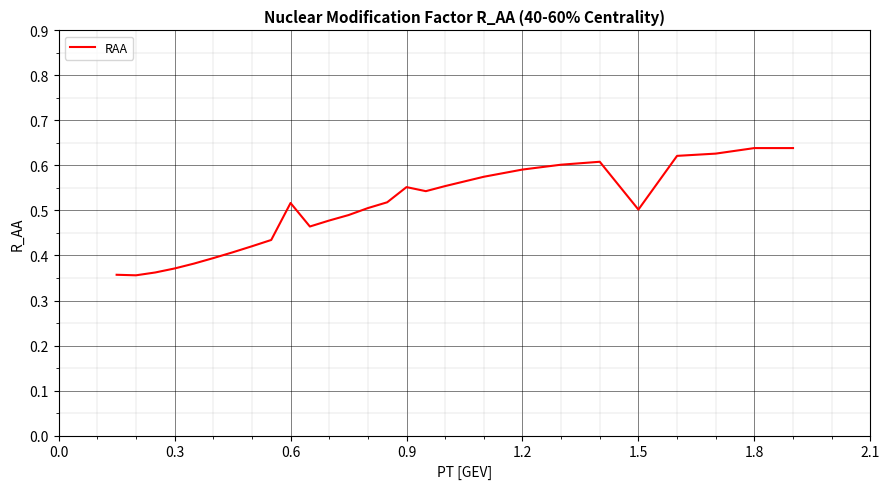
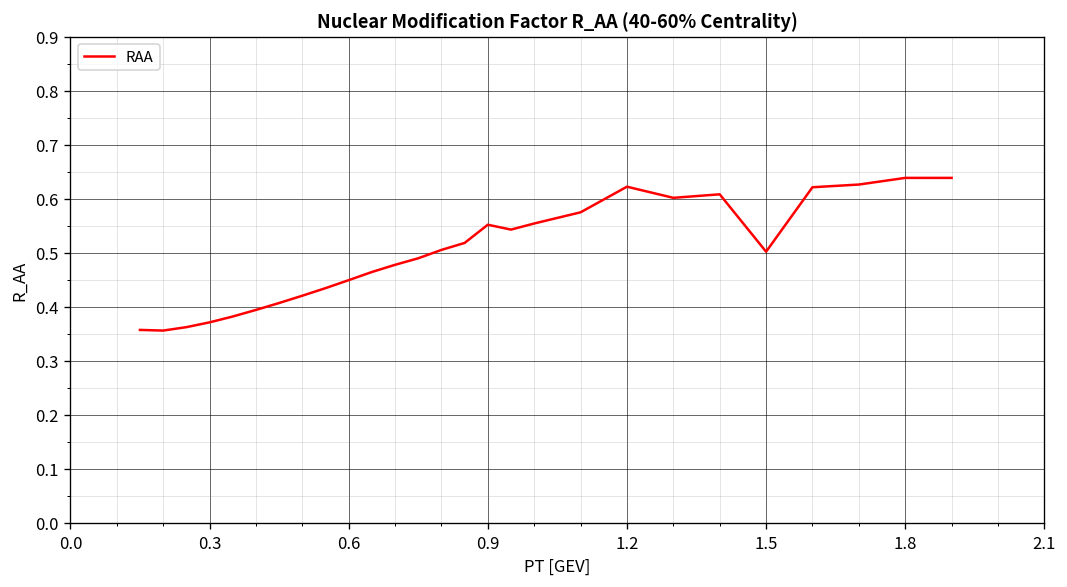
0.6: 0.52 -> 0.45
1.2: 0.59 -> 0.62
